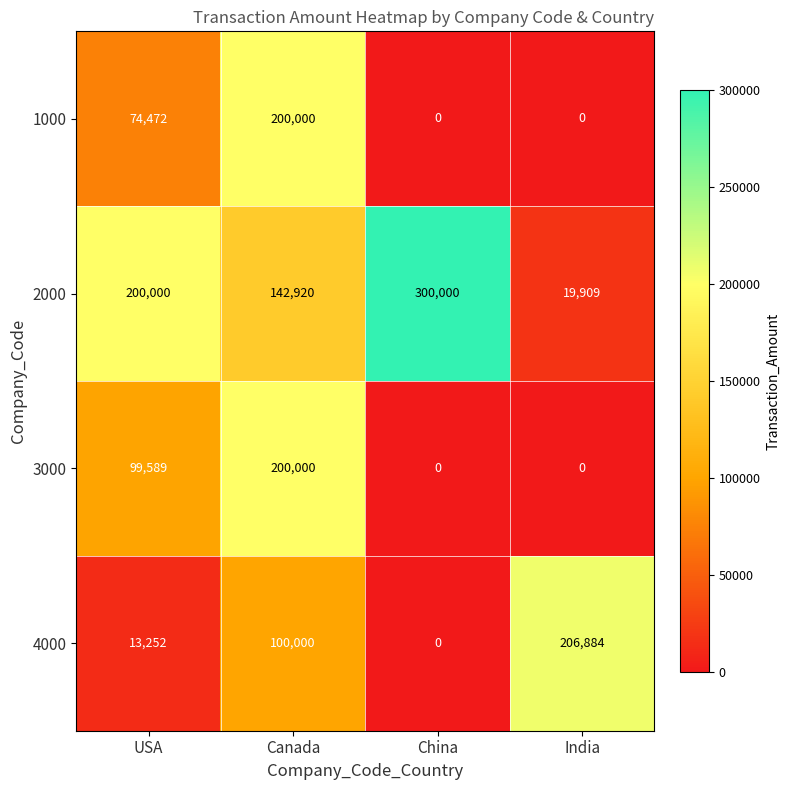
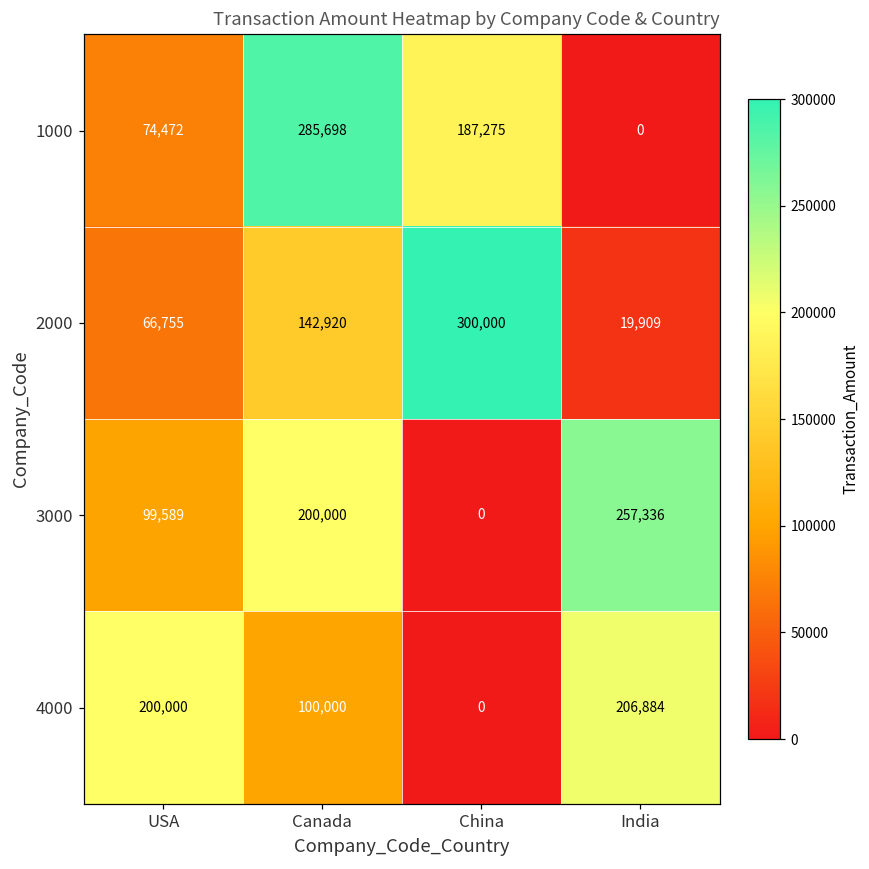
1000, Canada: 200,000 -> 285,698
1000, China: 0 -> 187,275
2000, USA: 200,000 -> 66,755
3000, India: 0 -> 257,336
4000, USA: 13,252 -> 200,000
